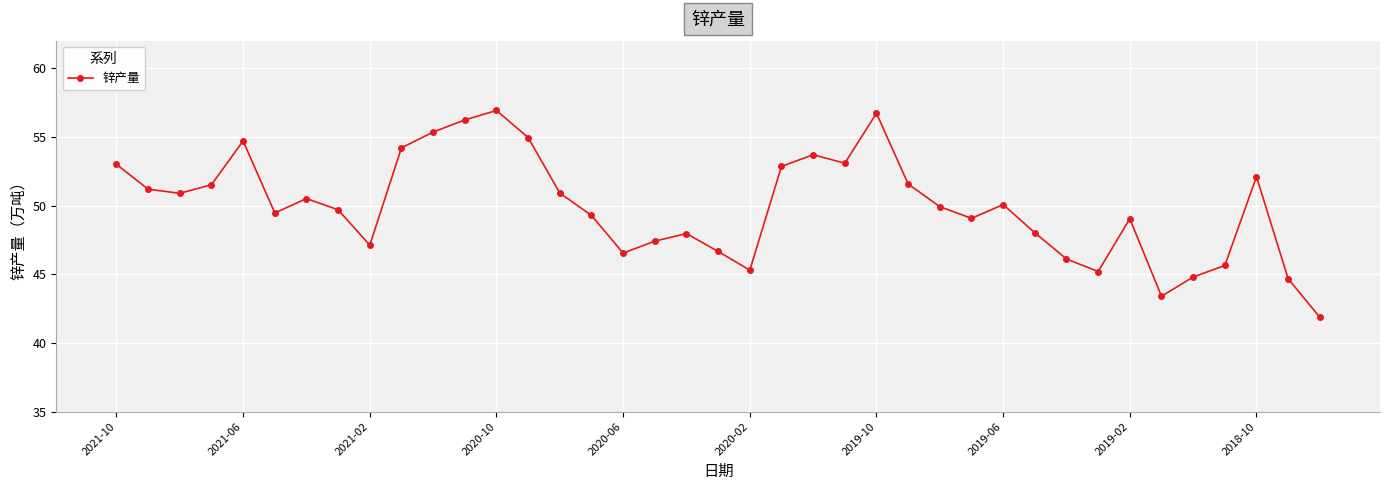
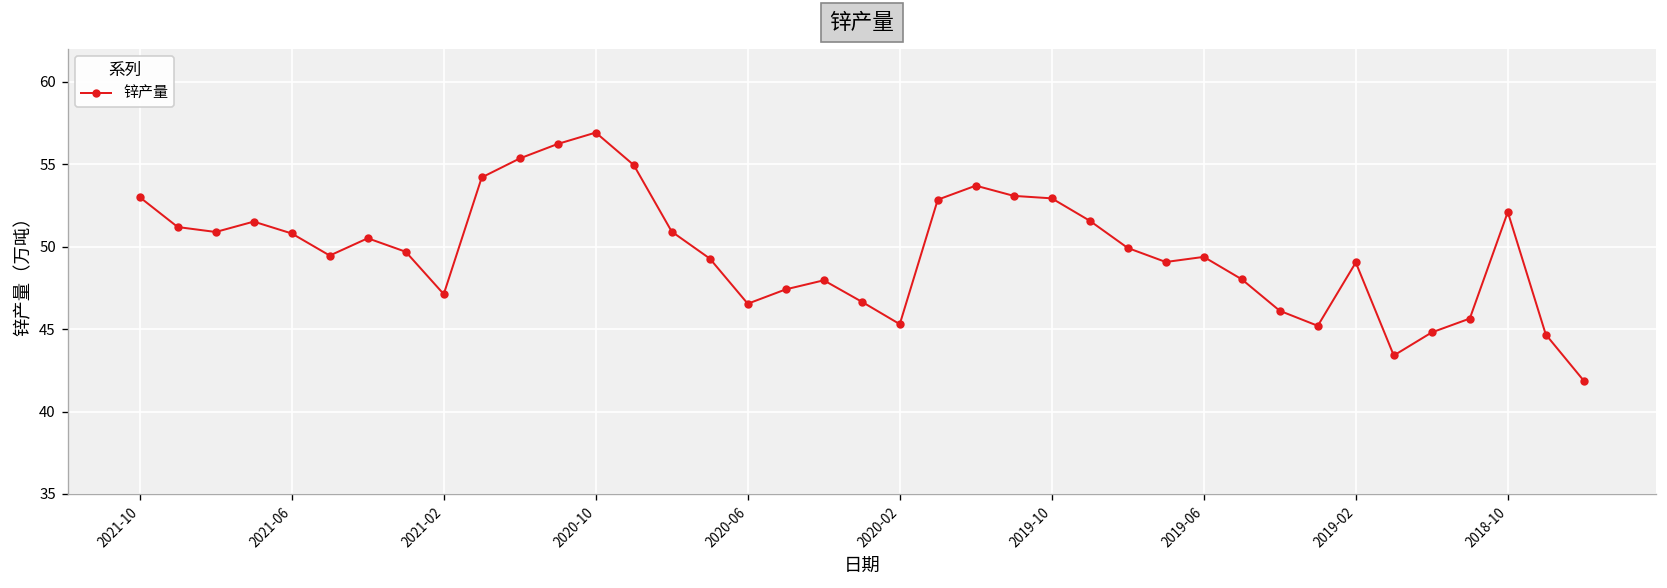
2021-06: 54.7 -> 50.8
2019-10: 56.7 -> 52.9
2019-06: 50.1 -> 49.4
